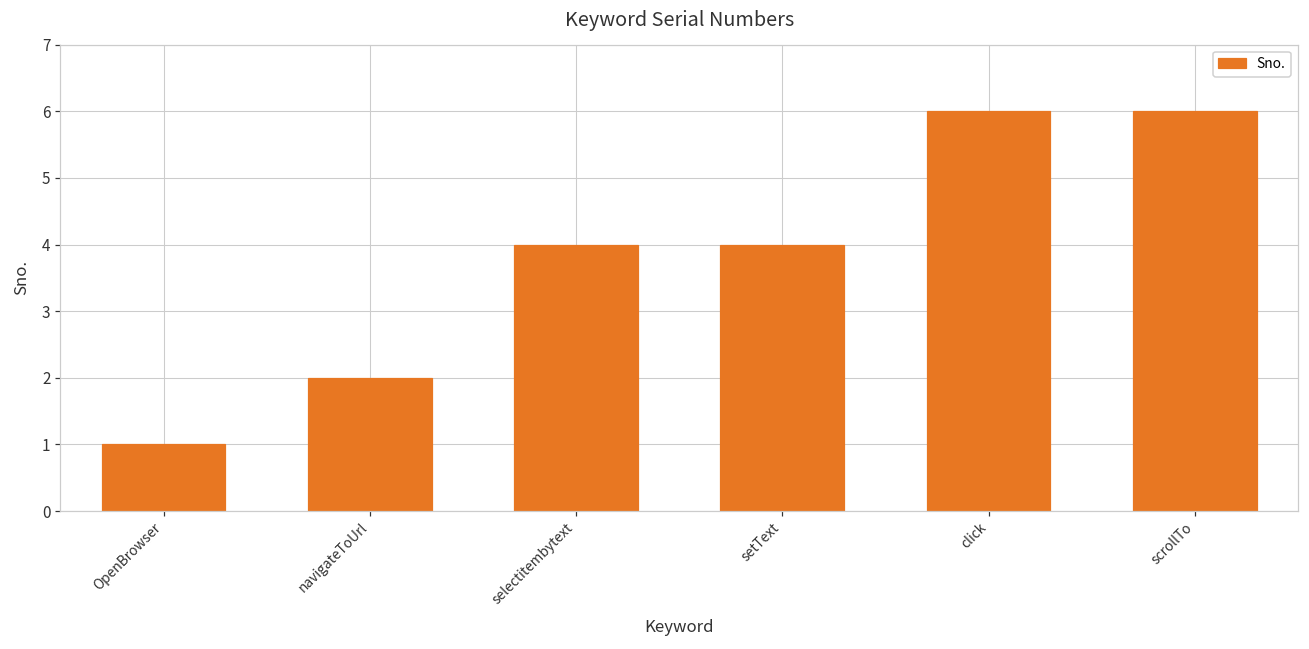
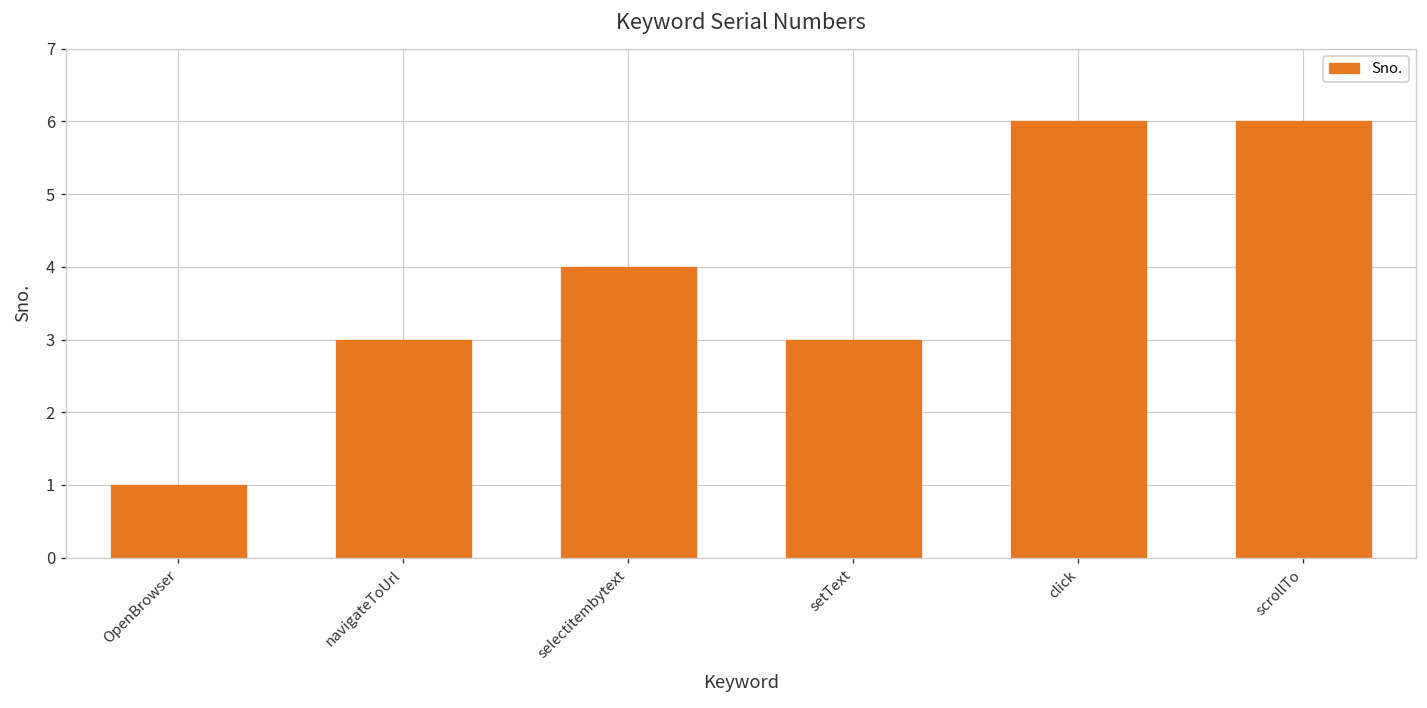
navigateToUrl: 2 -> 3
setText: 4 -> 3
